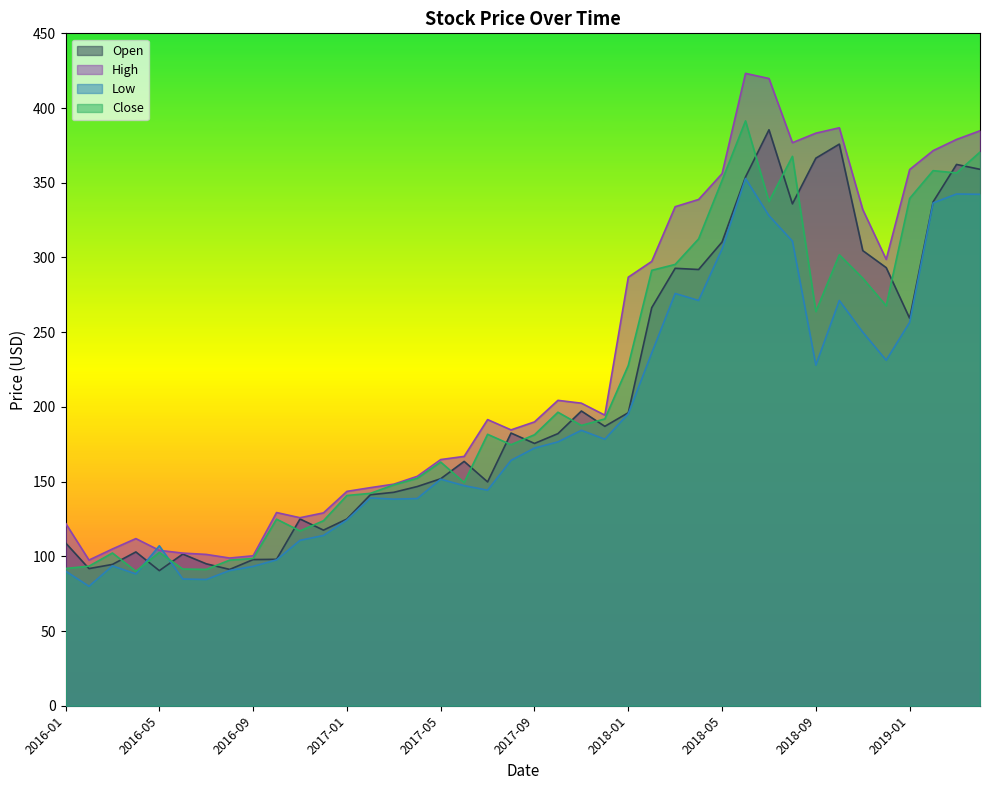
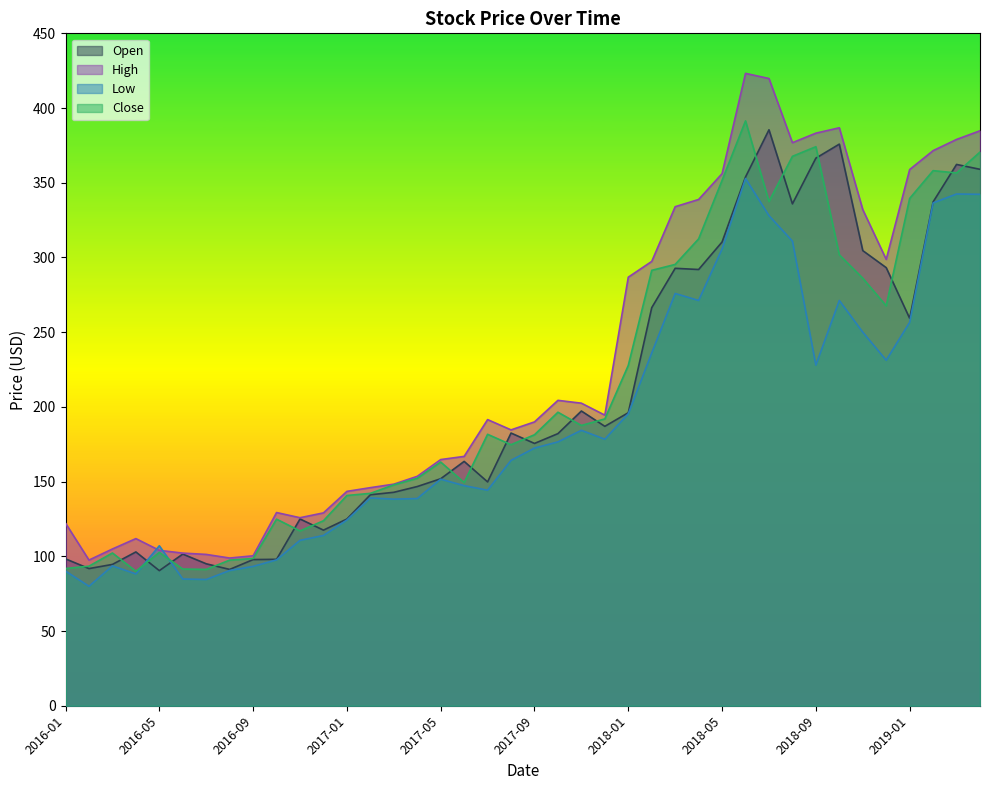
Open, 2016-01: 109 -> 98
Close, 2018-09: 264 -> 374
